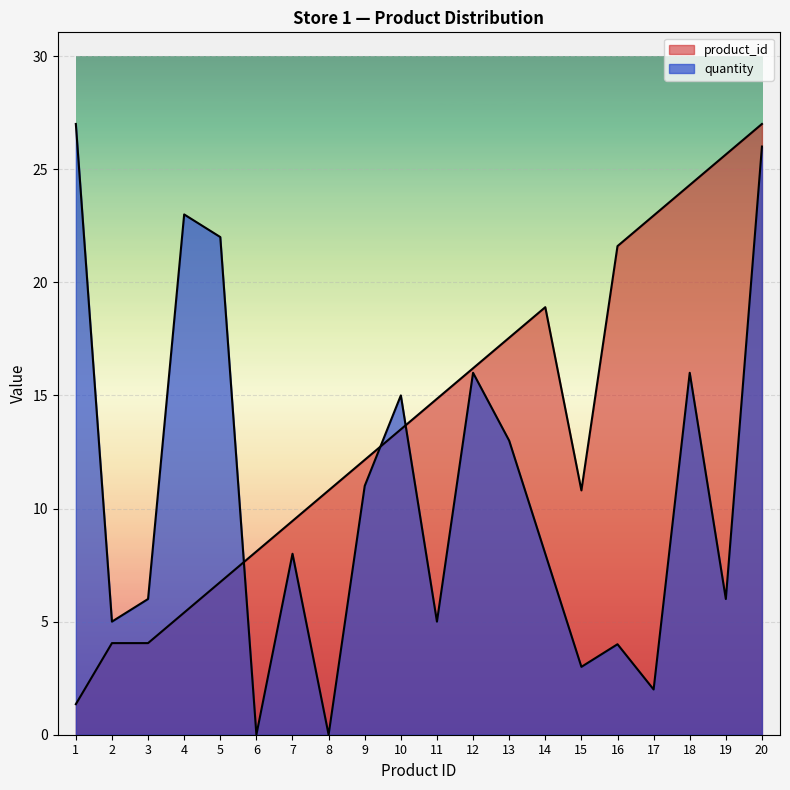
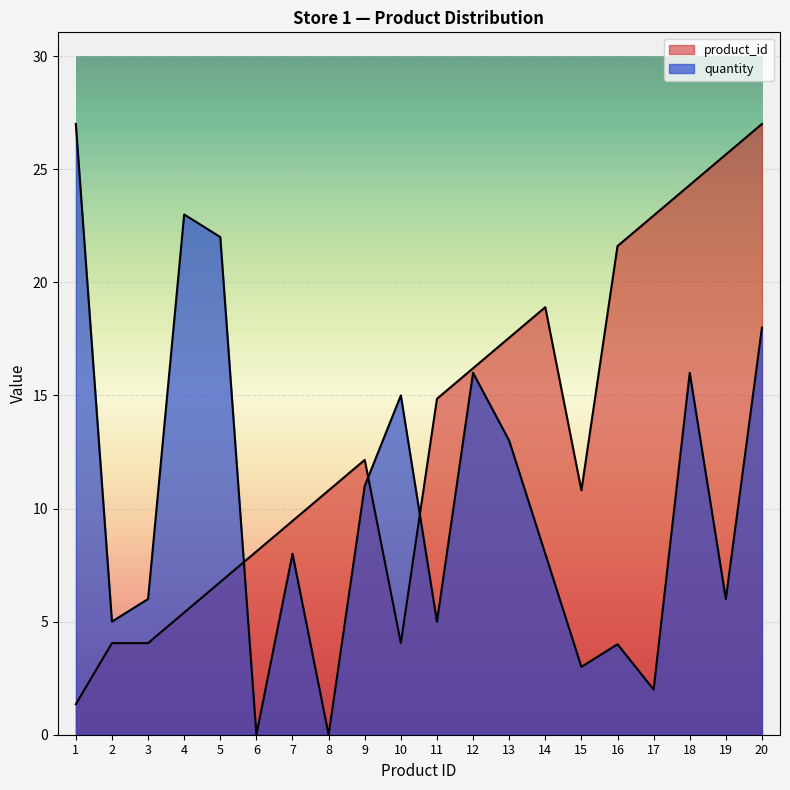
product_id, 10: 13.5 -> 4.1
quantity, 20: 26 -> 18
